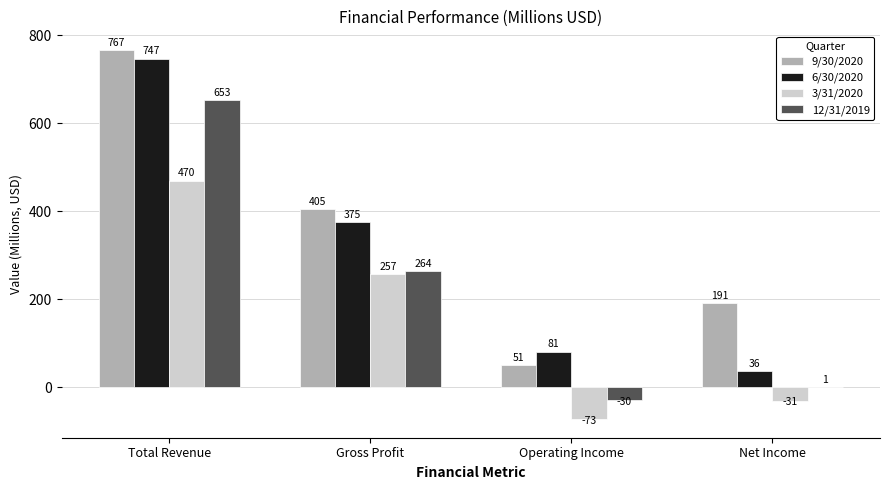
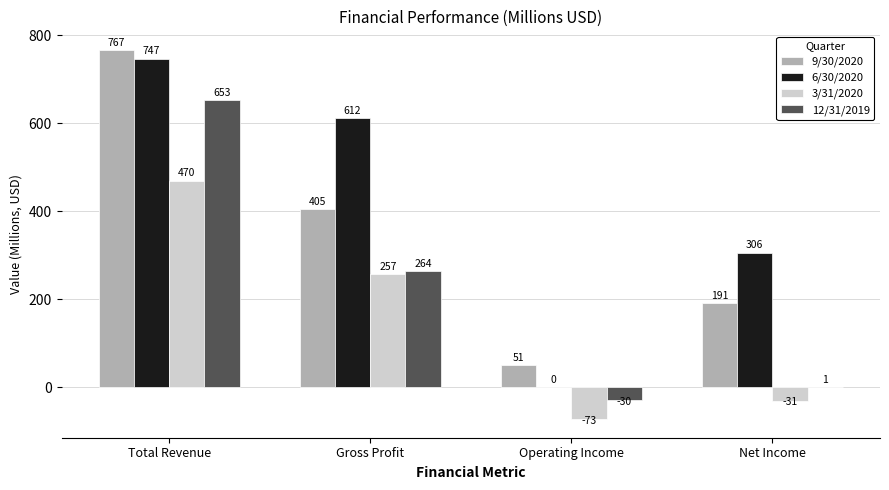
6/30/2020, Gross Profit: 375 -> 612
6/30/2020, Operating Income: 81 -> 0
6/30/2020, Net Income: 36 -> 306
